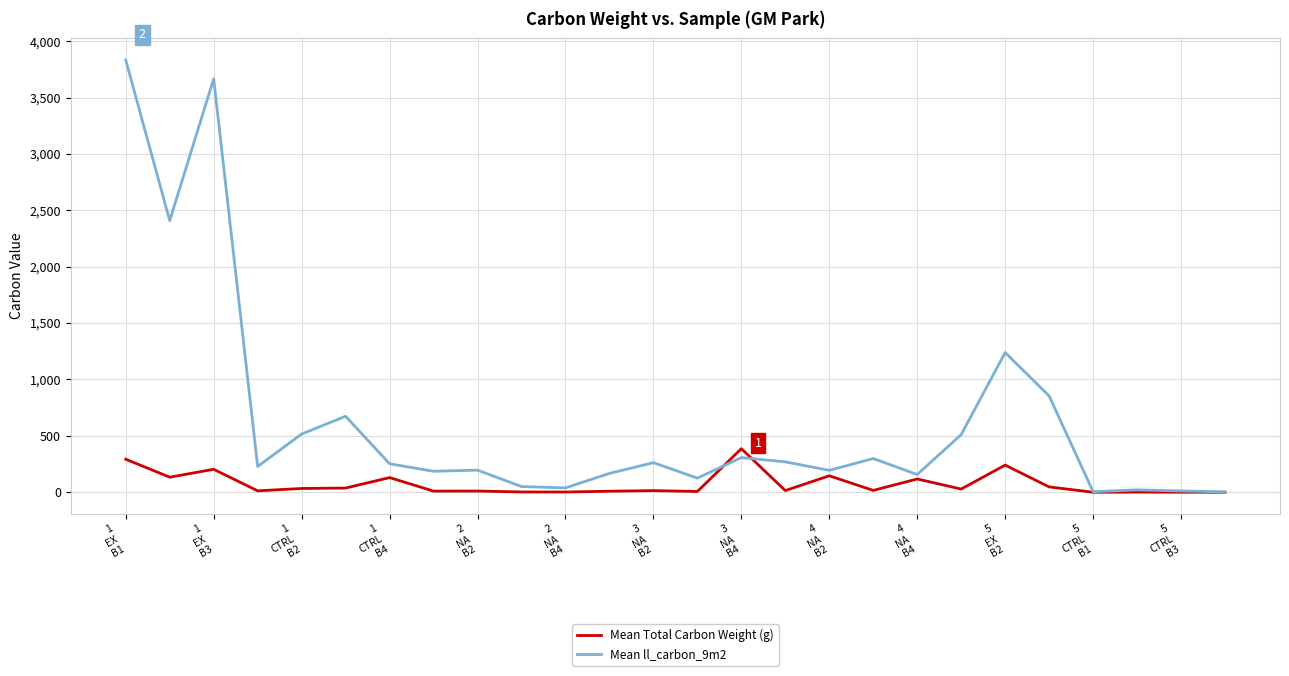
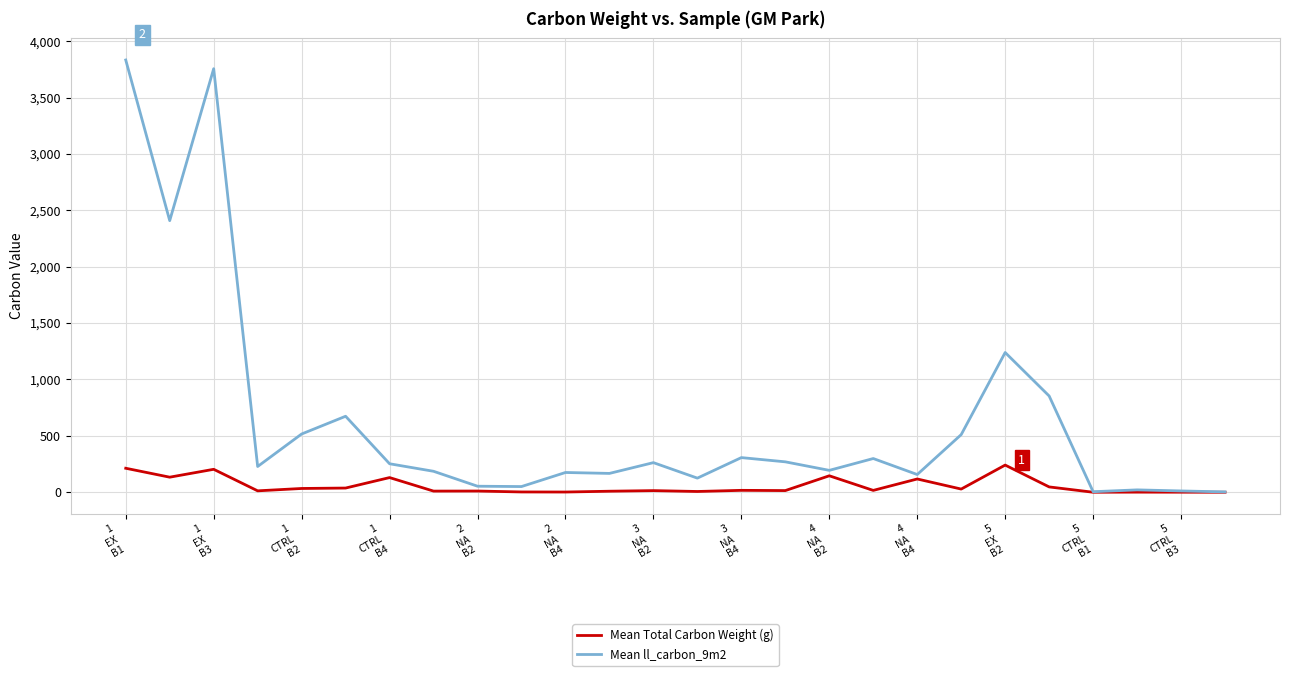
Mean Total Carbon Weight (g), 1 EX B1: 290 -> 210
Mean ll_carbon_9m2, 1 EX B3: 3,670 -> 3,760
Mean ll_carbon_9m2, 2 NA B2: 200 -> 50
Mean ll_carbon_9m2, 2 NA B4: 40 -> 180
Mean Total Carbon Weight (g), 3 NA B4: 390 -> 20
